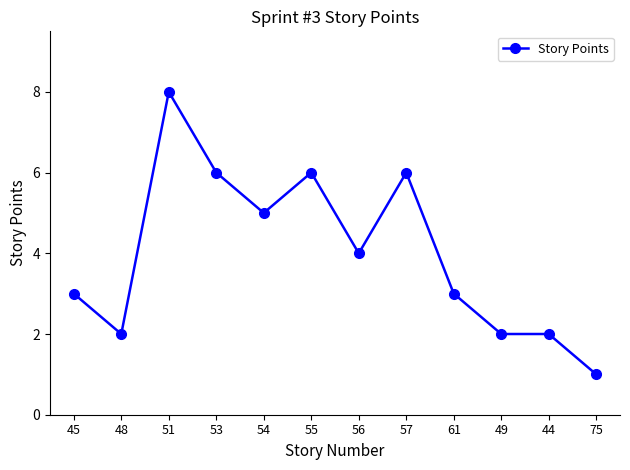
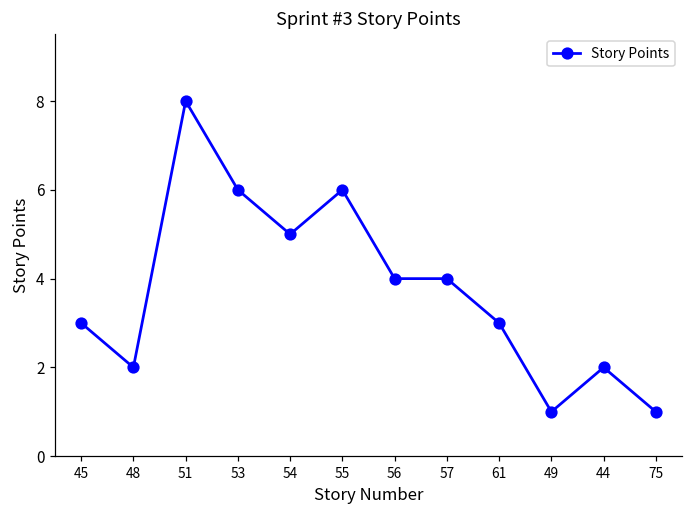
57: 6 -> 4
49: 2 -> 1
